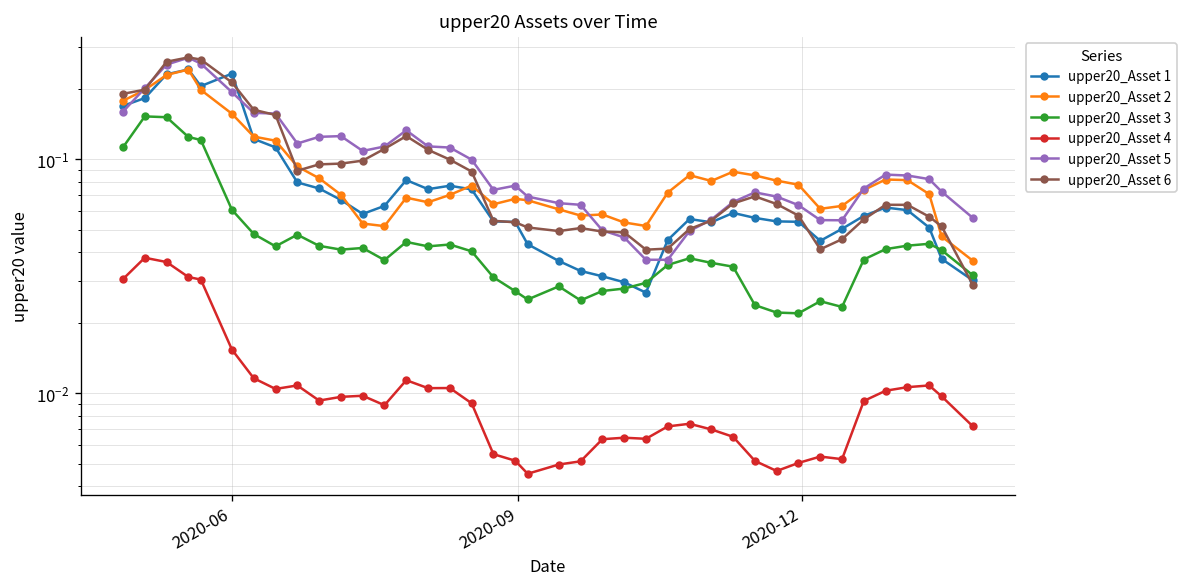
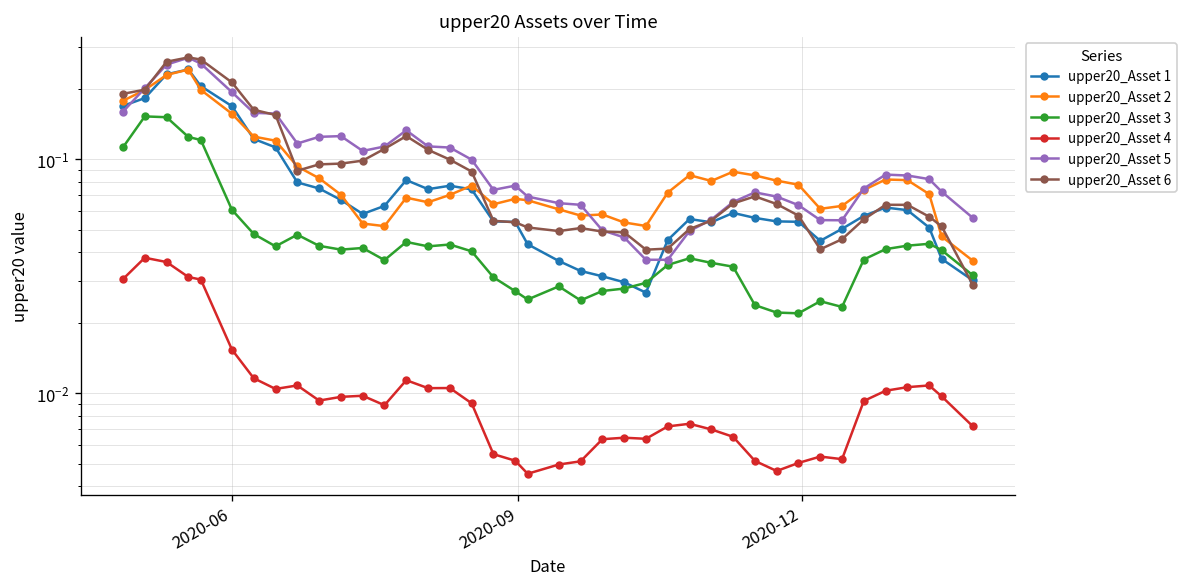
upper20_Asset 1, 2020-06: 0.23 -> 0.17
